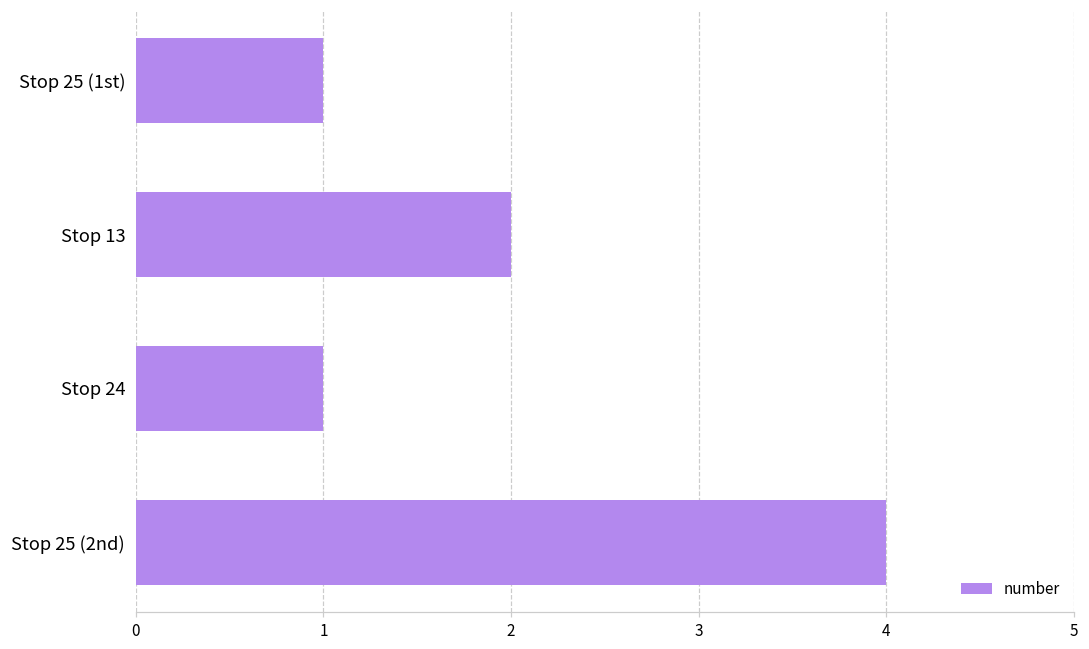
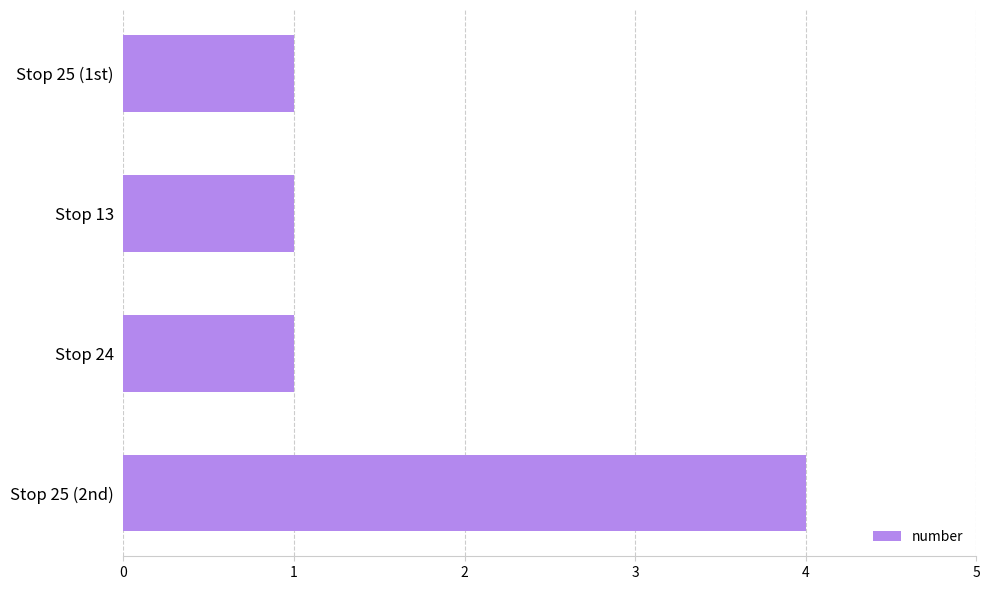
Stop 13: 2 -> 1
